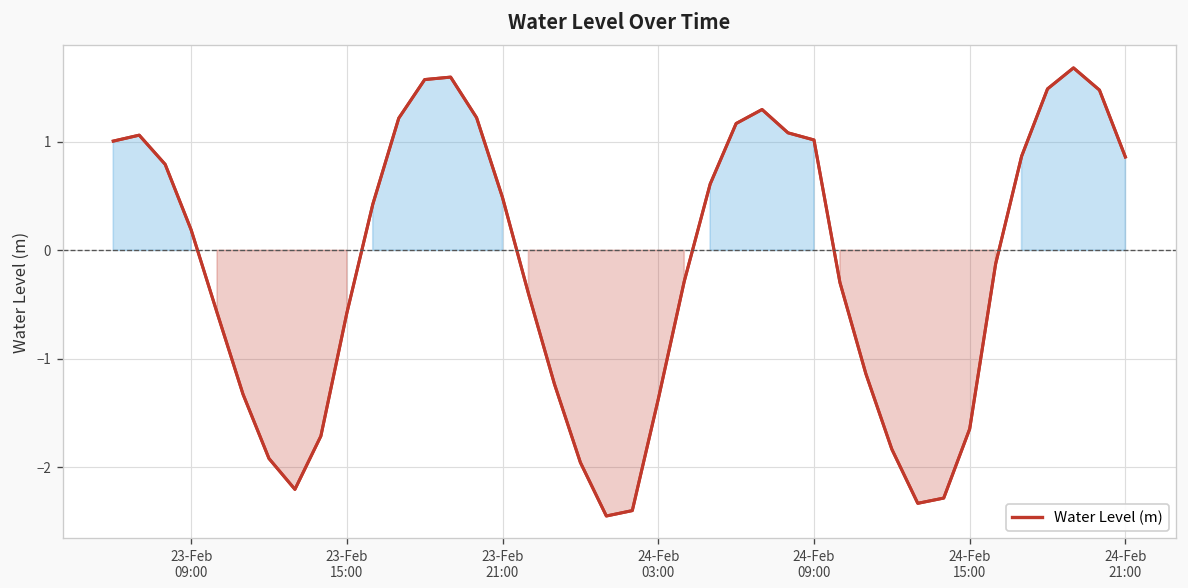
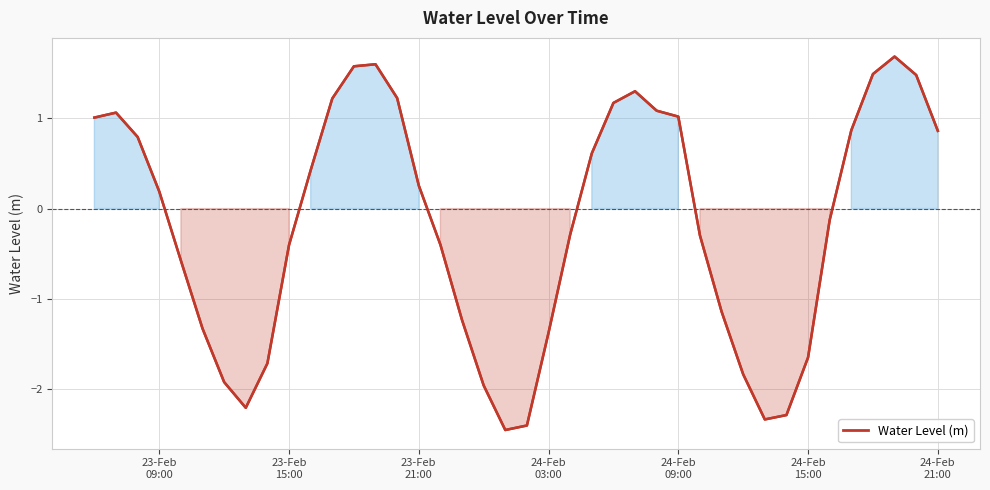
23-Feb 15:00: -0.6 -> -0.4
23-Feb 21:00: 0.5 -> 0.3
